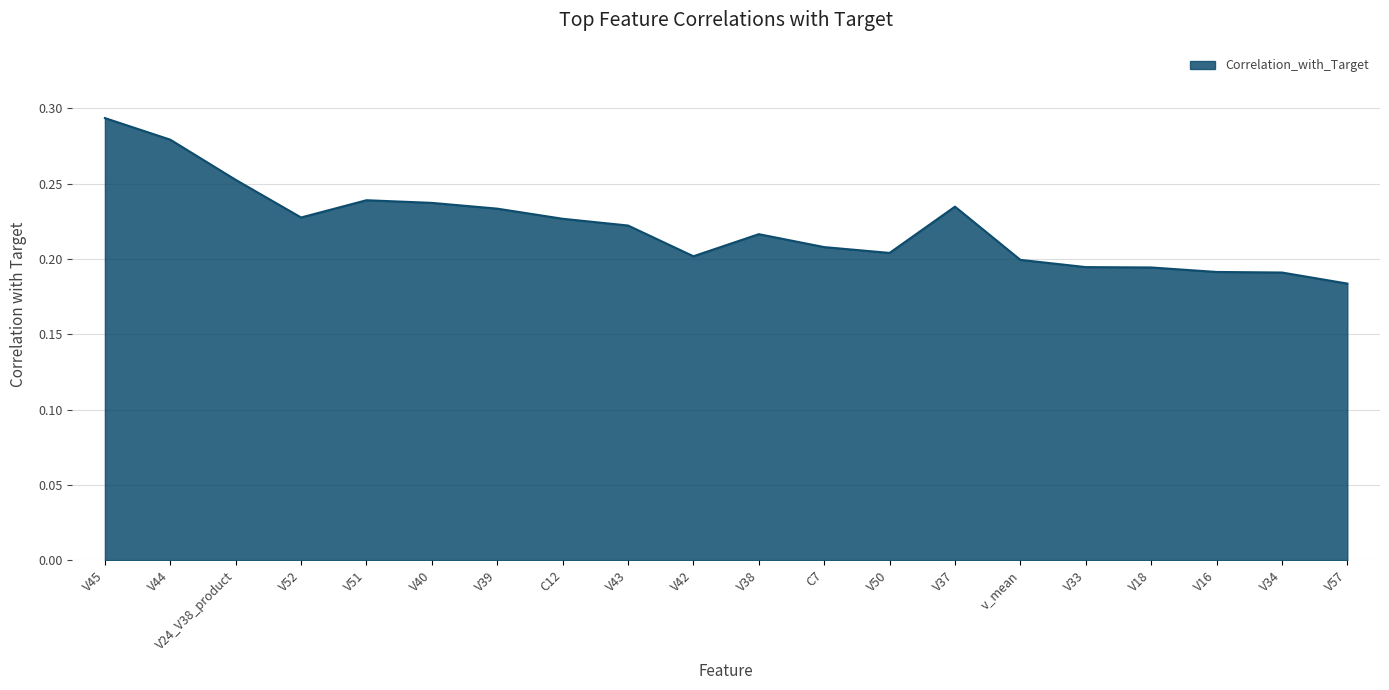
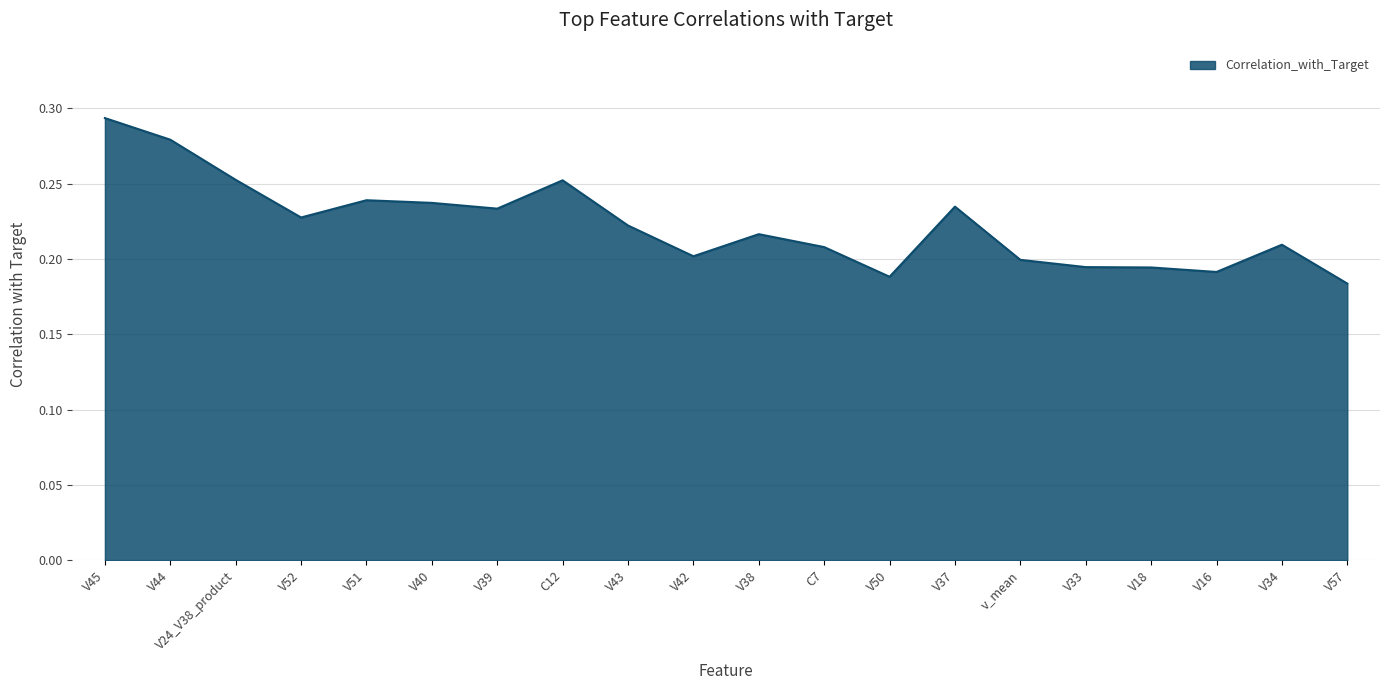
C12: 0.227 -> 0.252
V50: 0.204 -> 0.188
V34: 0.191 -> 0.210
